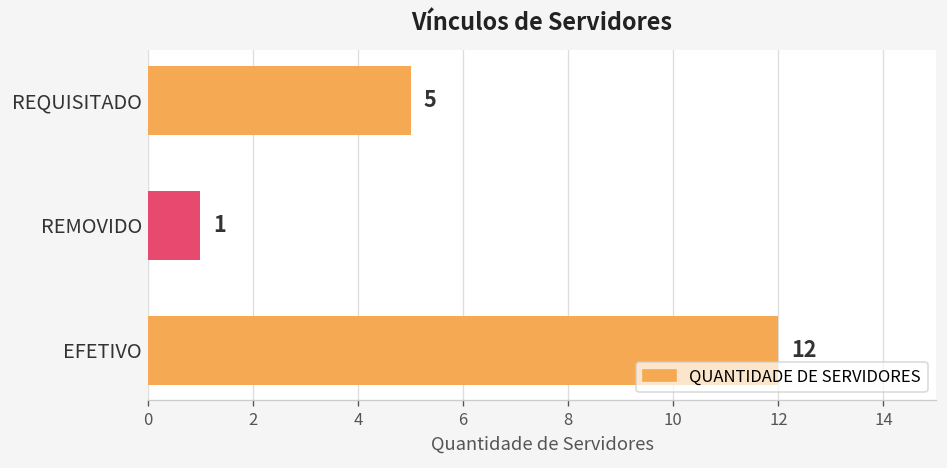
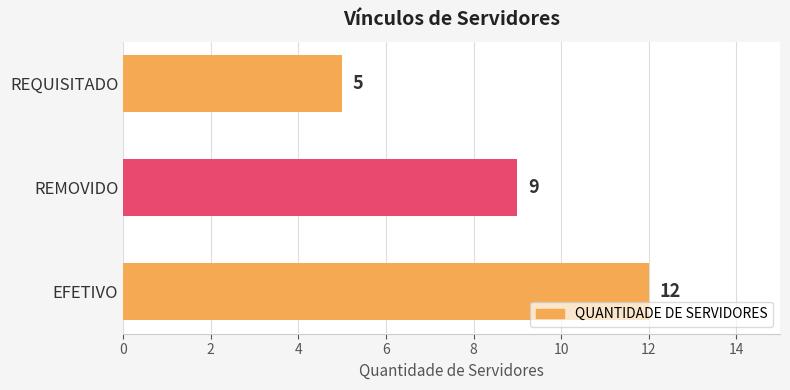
REMOVIDO: 1 -> 9
